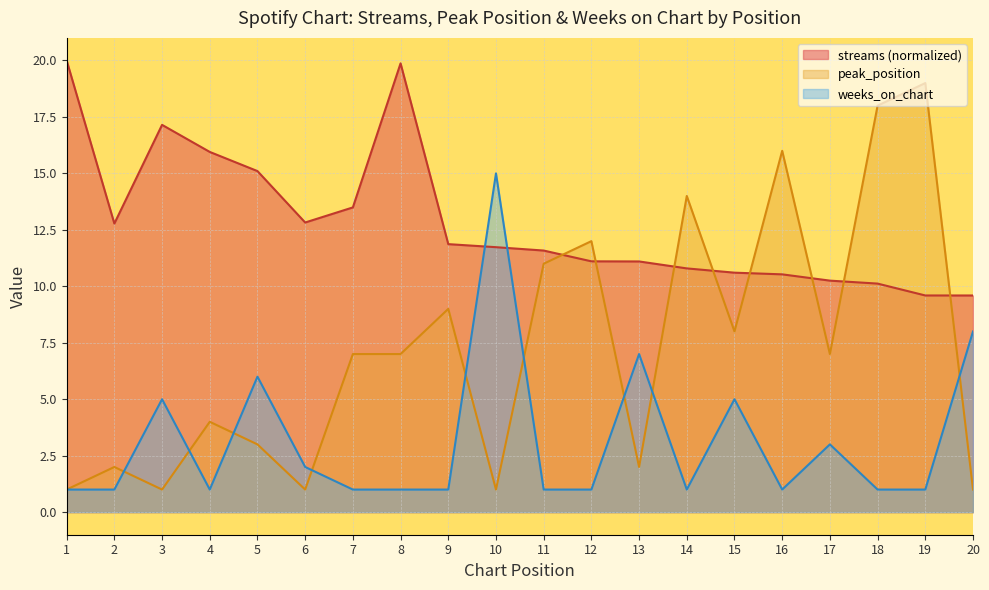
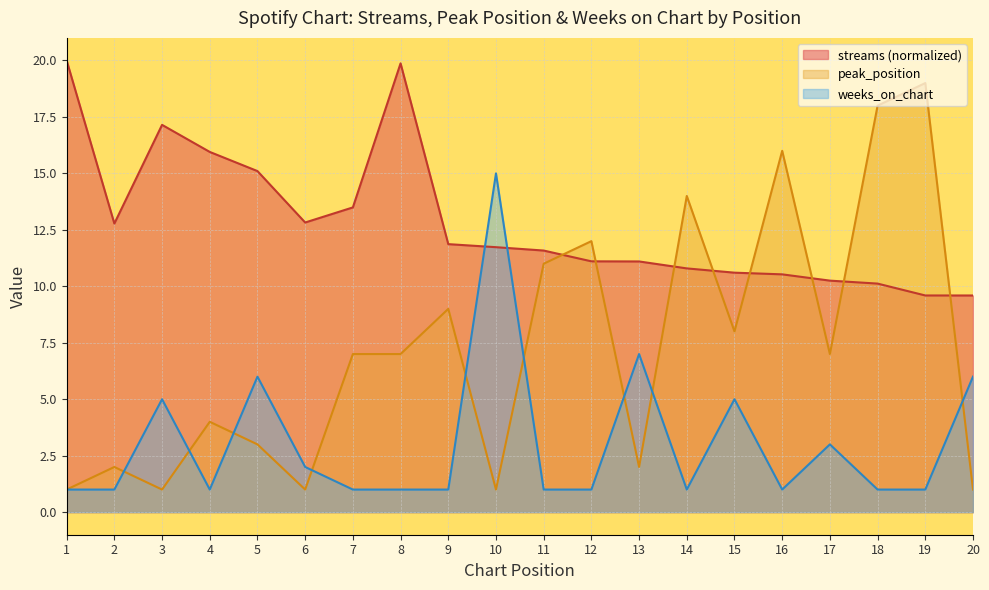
weeks_on_chart, 20: 8 -> 6
